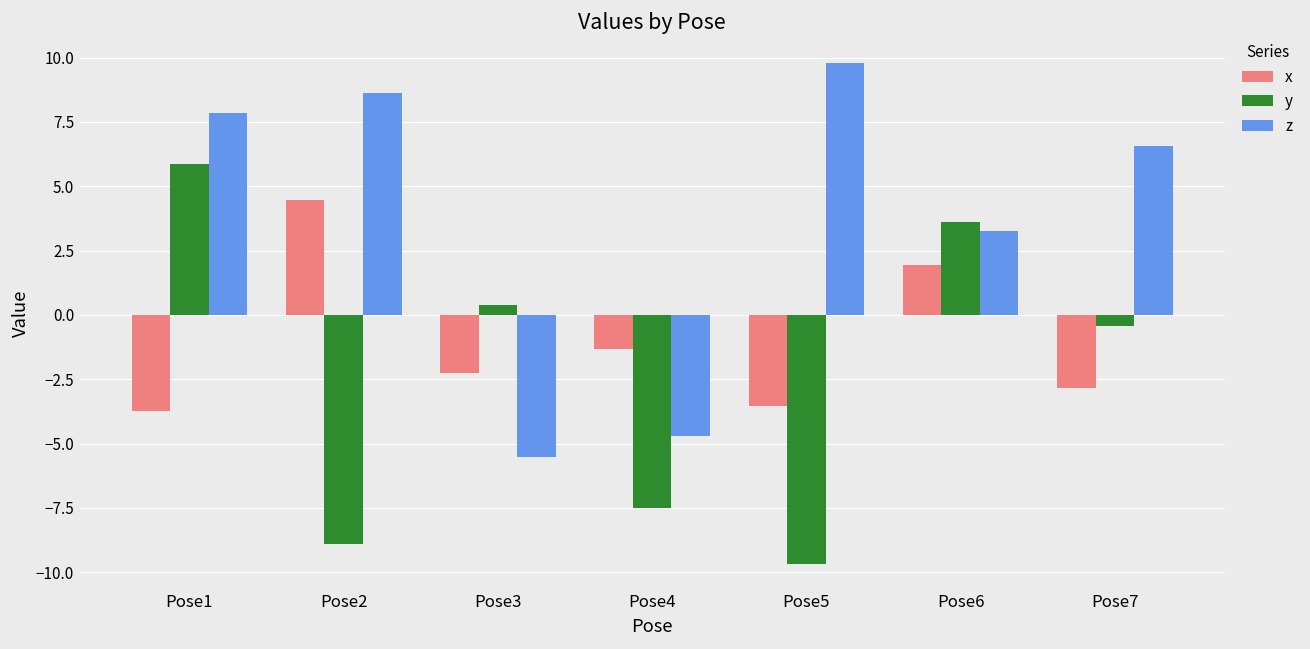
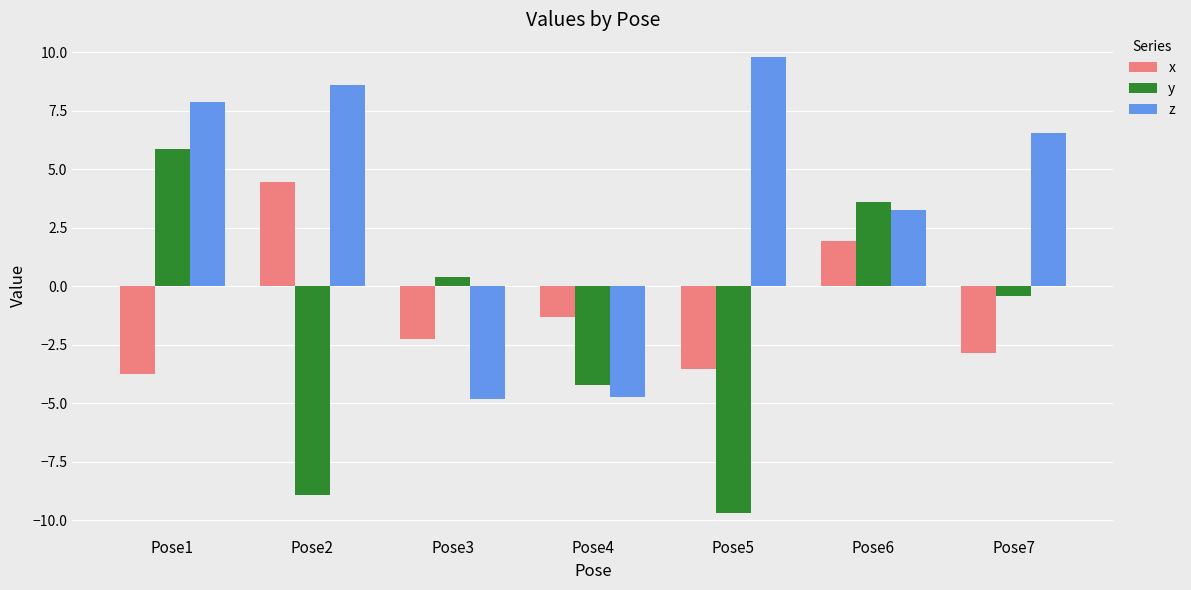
z, Pose3: -5.5 -> -4.8
y, Pose4: -7.5 -> -4.2
